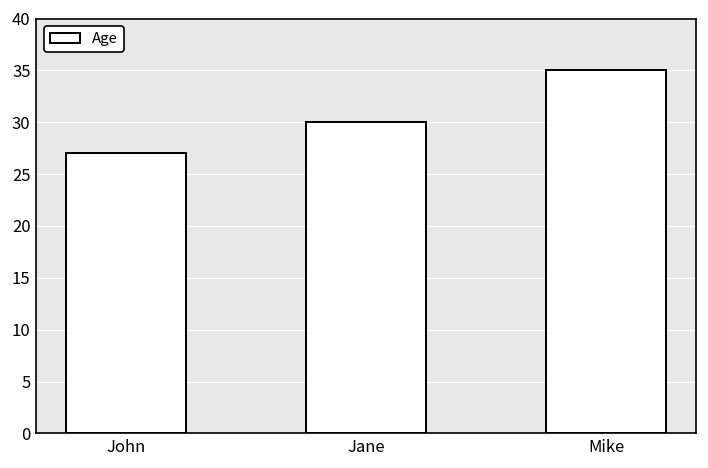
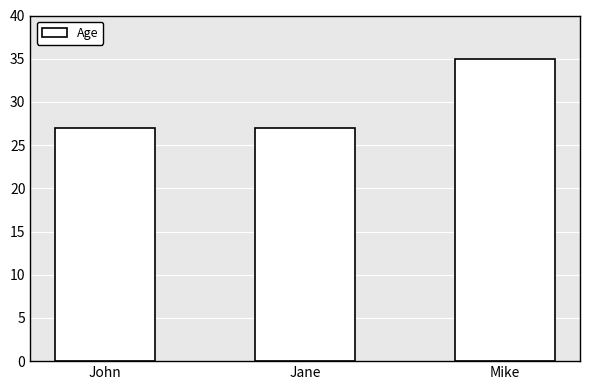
Jane: 30 -> 27
